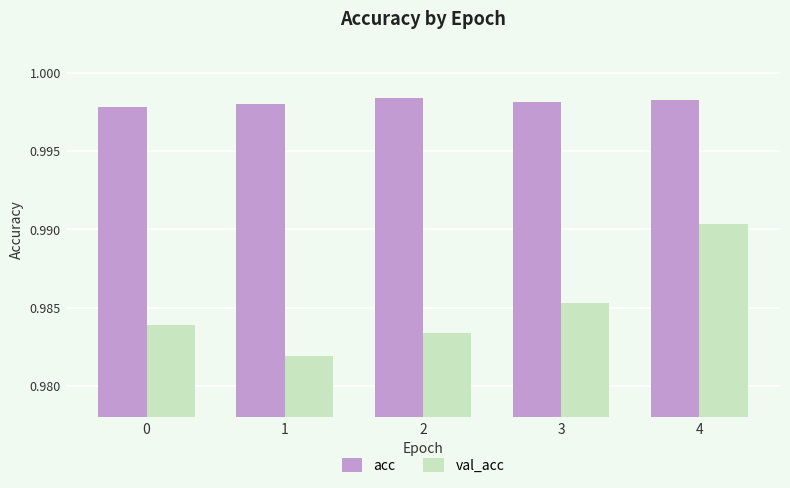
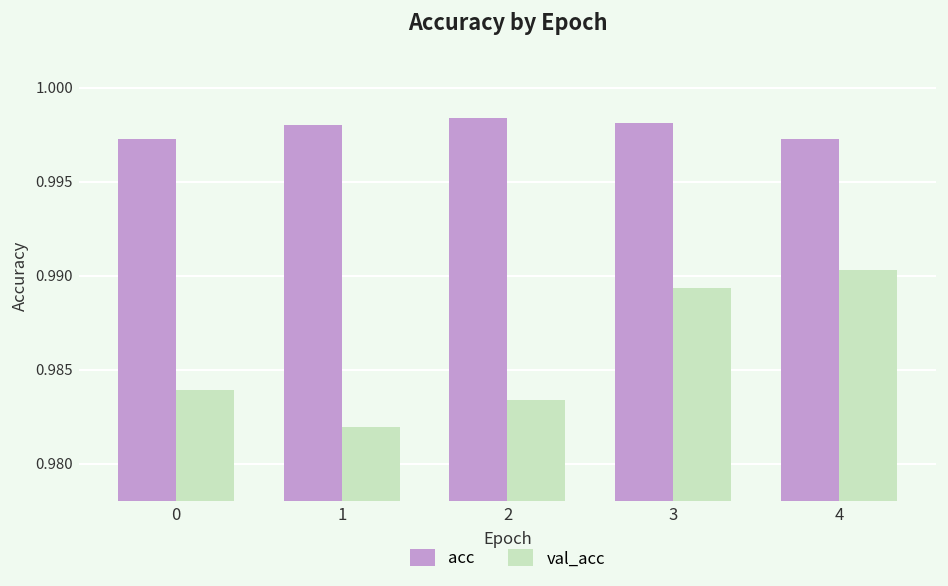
acc, 0: 0.9978 -> 0.9973
val_acc, 3: 0.9853 -> 0.9893
acc, 4: 0.9982 -> 0.9973
